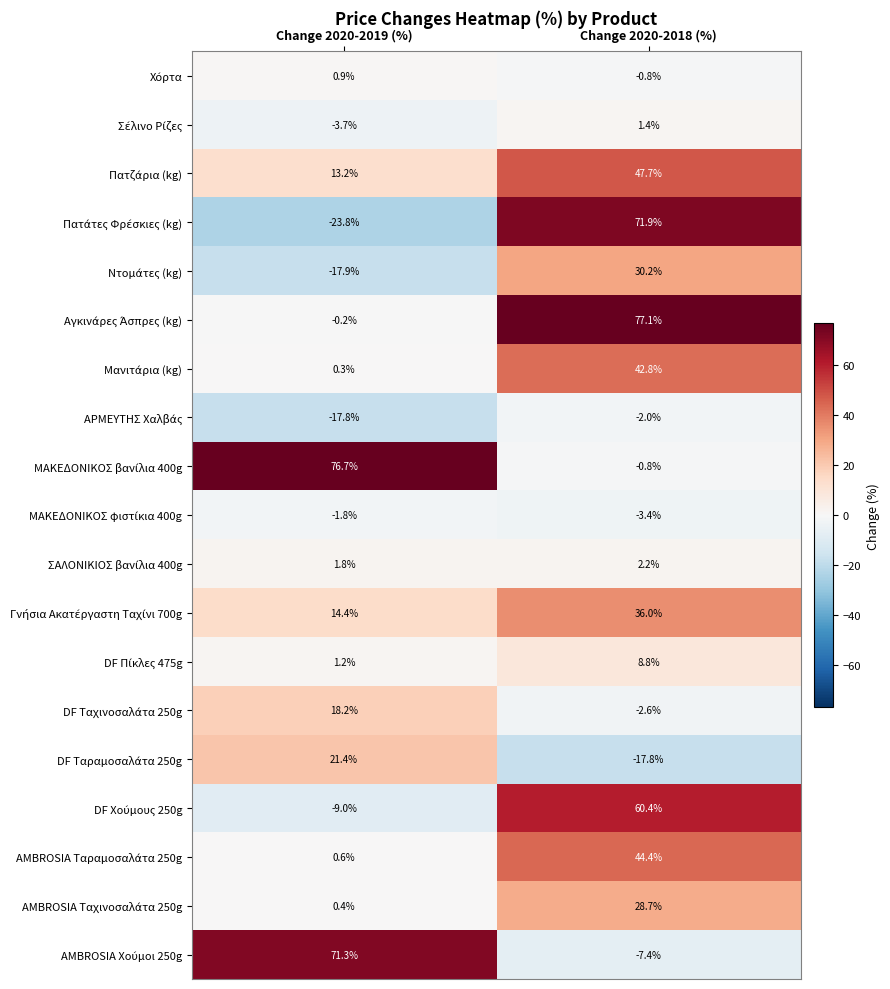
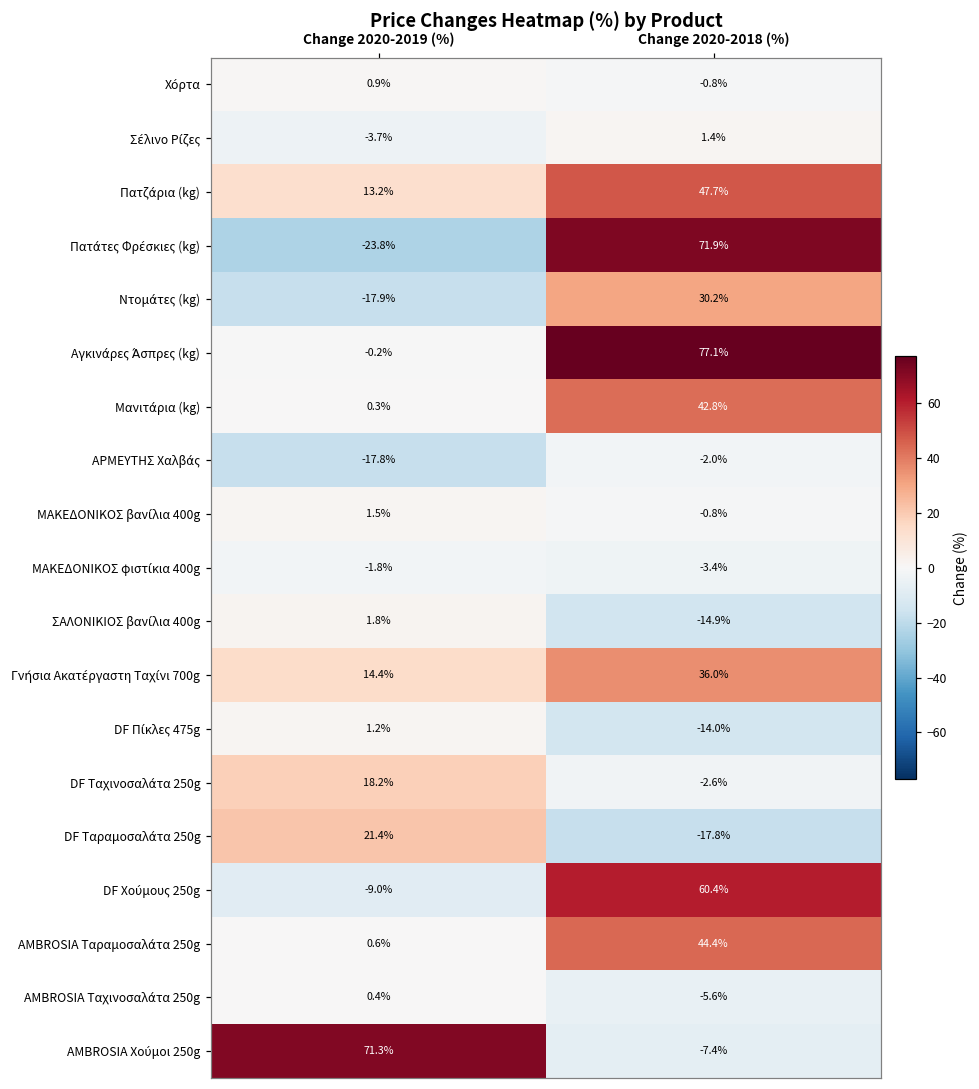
ΜΑΚΕΔΟΝΙΚΟΣ βανίλια 400g, Change 2020-2019 (%): 76.7% -> 1.5%
ΣΑΛΟΝΙΚΙΟΣ βανίλια 400g, Change 2020-2018 (%): 2.2% -> -14.9%
DF Πίκλες 475g, Change 2020-2018 (%): 8.8% -> -14.0%
AMBROSIA Ταχινοσαλάτα 250g, Change 2020-2018 (%): 28.7% -> -5.6%
